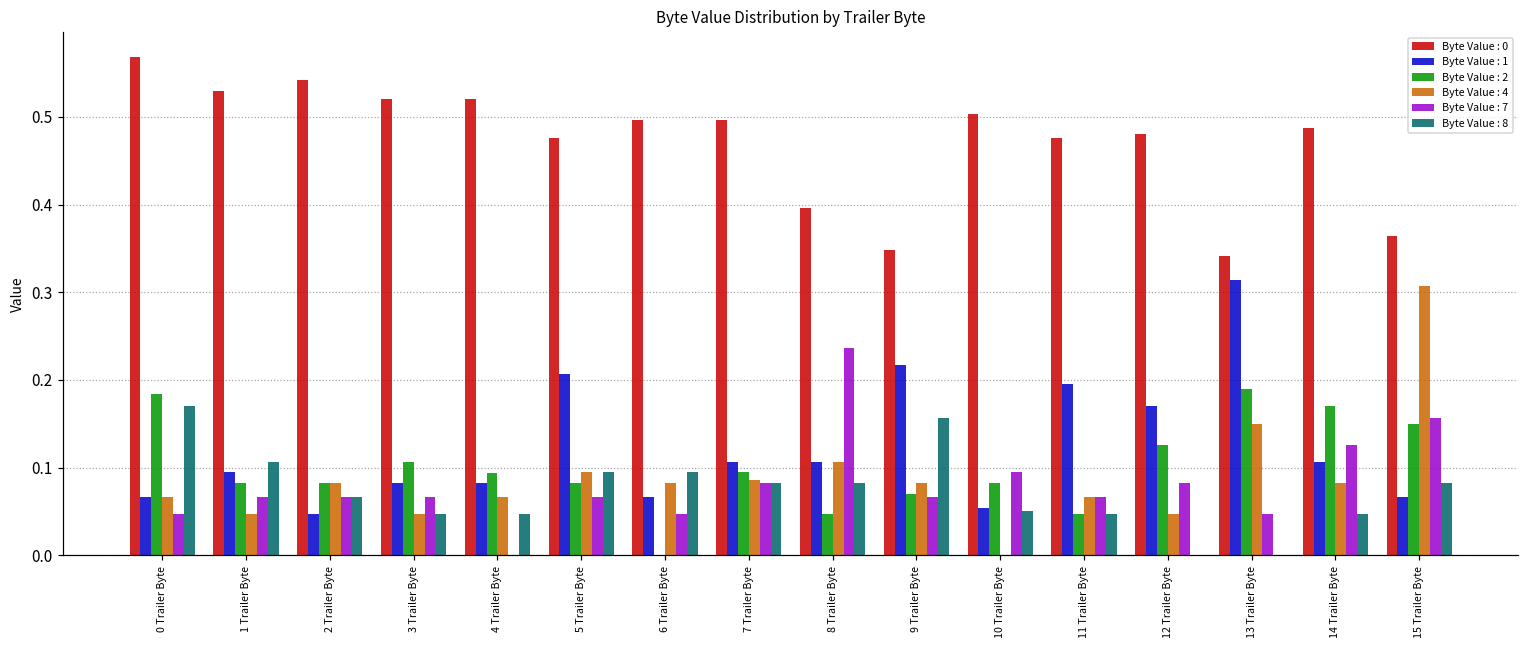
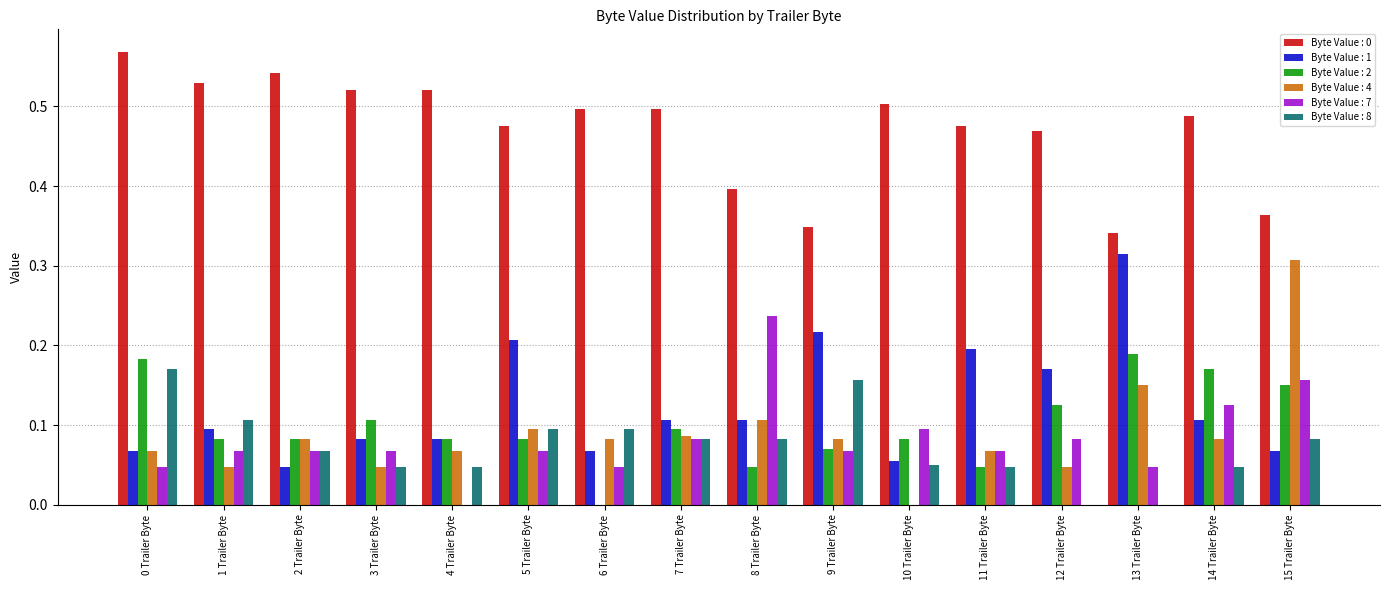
Byte Value : 2, 4 Trailer Byte: 0.09 -> 0.08
Byte Value : 0, 12 Trailer Byte: 0.48 -> 0.47
